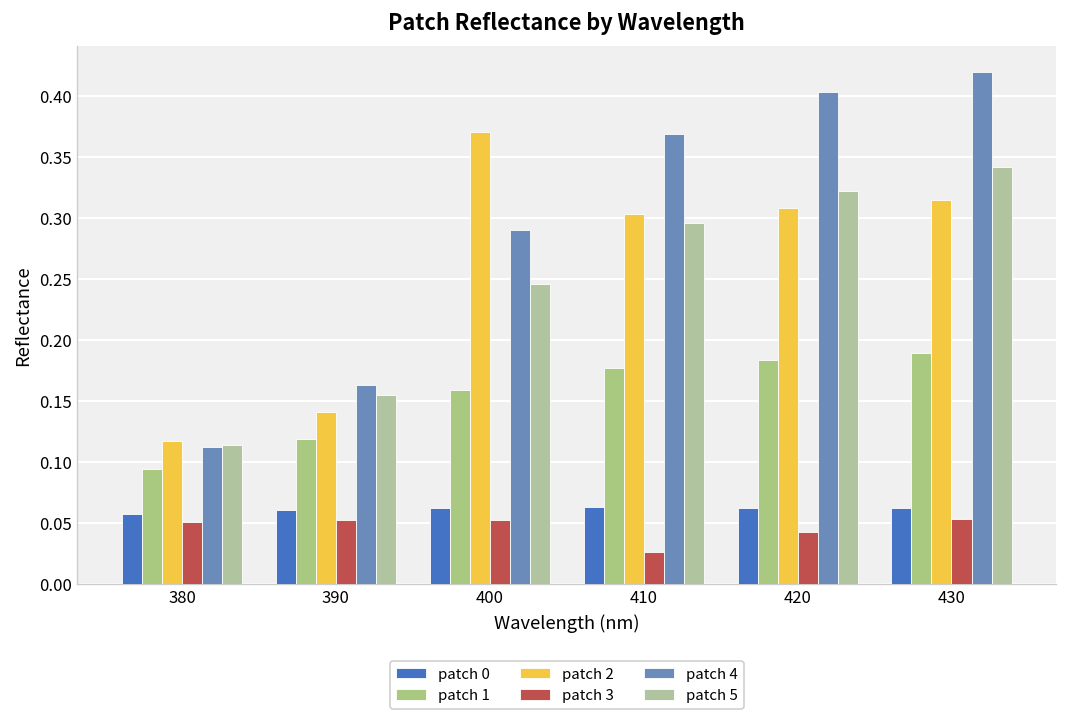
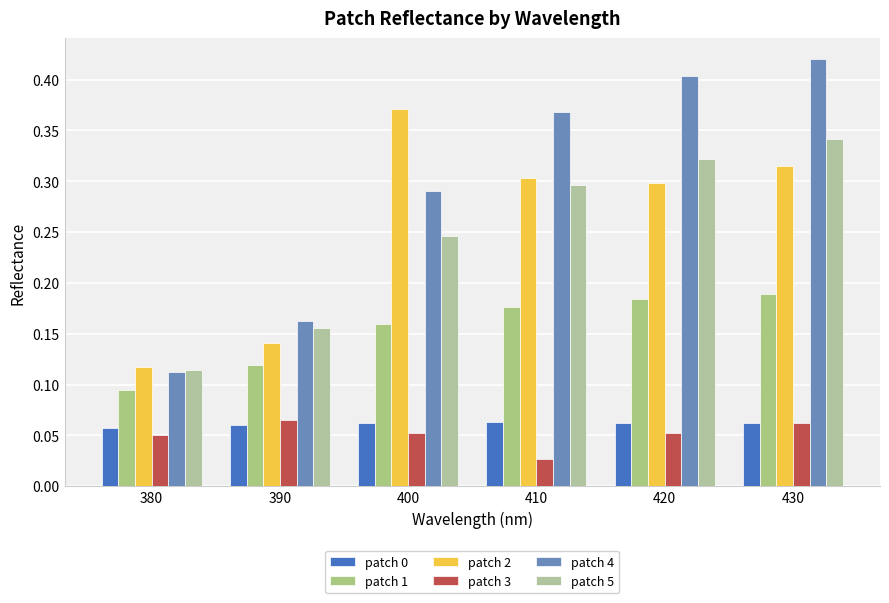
patch 3, 390: 0.053 -> 0.066
patch 2, 420: 0.308 -> 0.298
patch 3, 420: 0.043 -> 0.053
patch 3, 430: 0.054 -> 0.062
